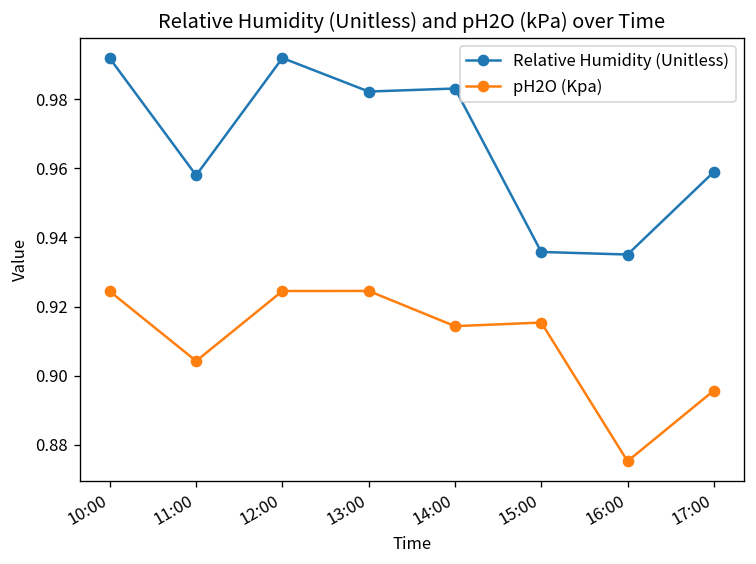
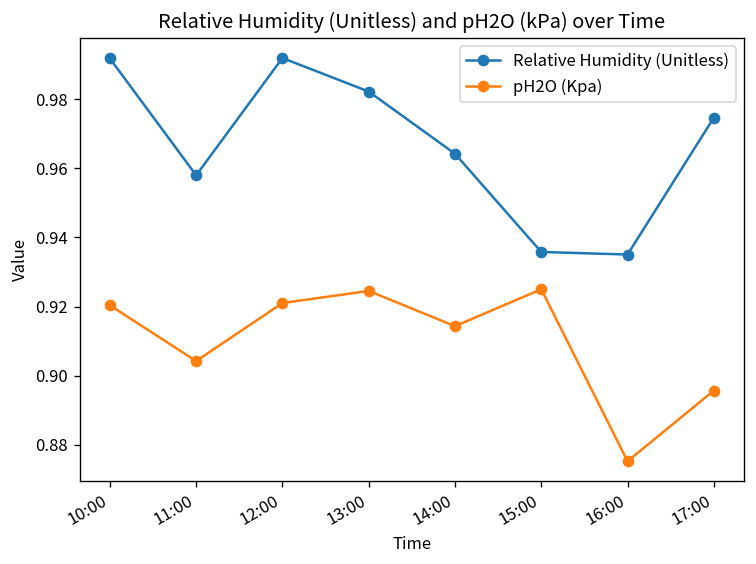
pH2O (Kpa), 10:00: 0.924 -> 0.920
pH2O (Kpa), 12:00: 0.925 -> 0.921
Relative Humidity (Unitless), 14:00: 0.983 -> 0.964
pH2O (Kpa), 15:00: 0.915 -> 0.925
Relative Humidity (Unitless), 17:00: 0.959 -> 0.975
